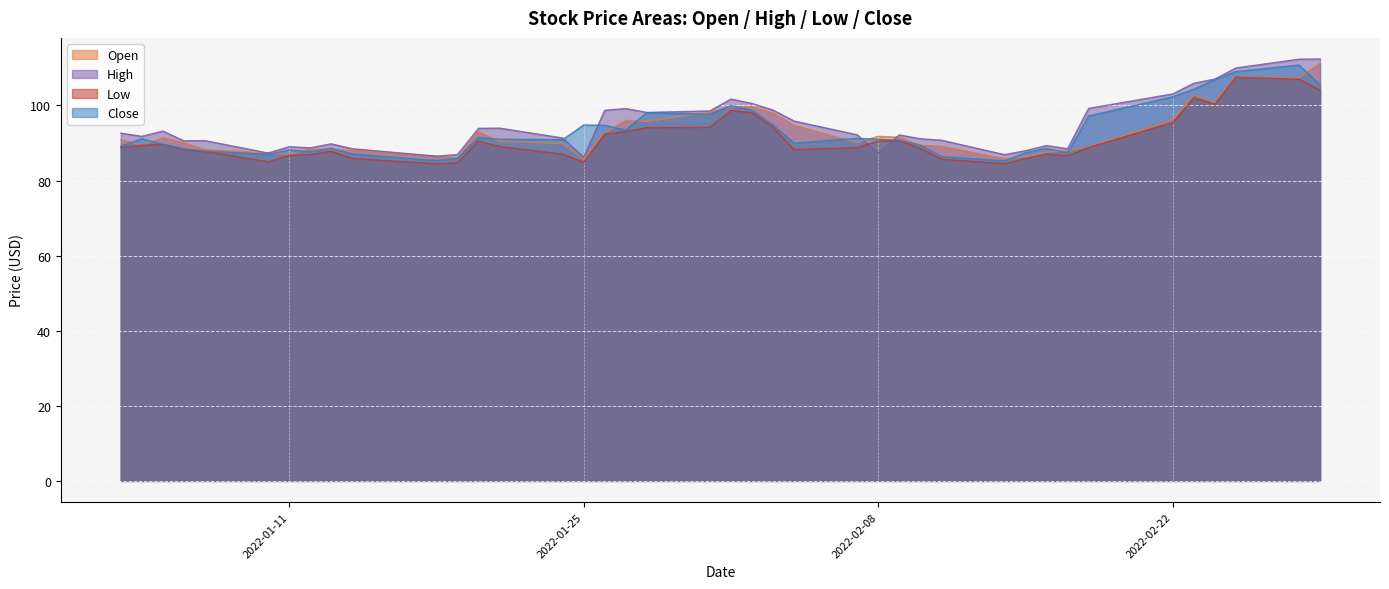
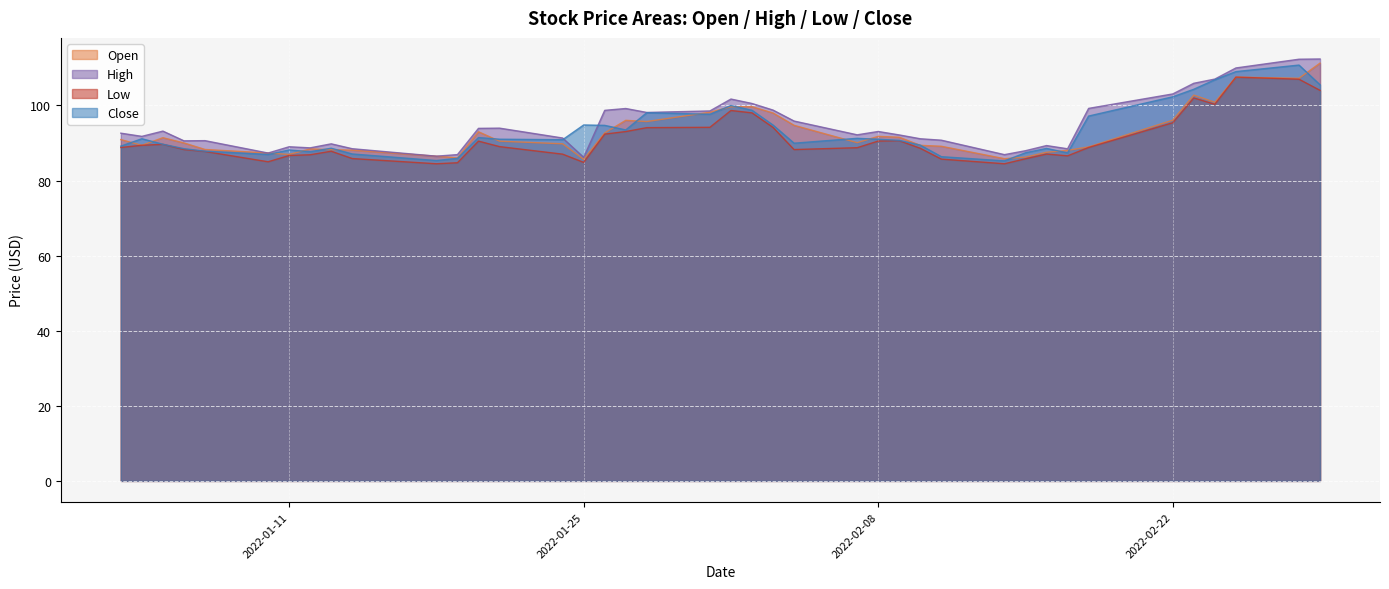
High, 2022-02-08: 87 -> 93
